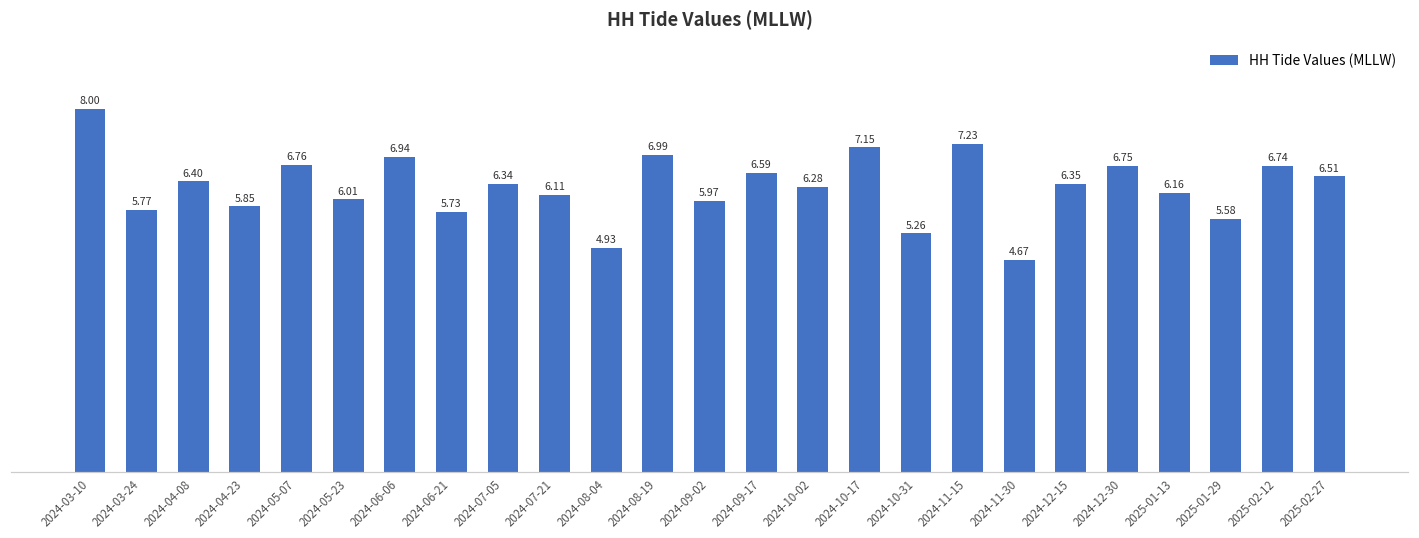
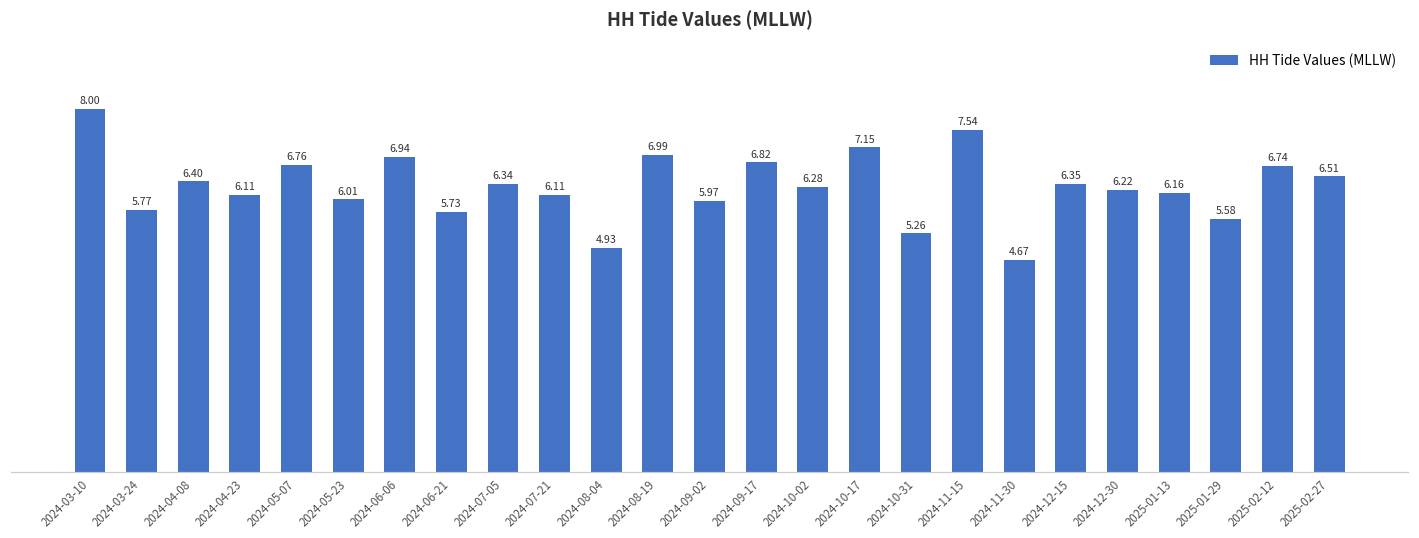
2024-04-23: 5.85 -> 6.11
2024-09-17: 6.59 -> 6.82
2024-11-15: 7.23 -> 7.54
2024-12-30: 6.75 -> 6.22
